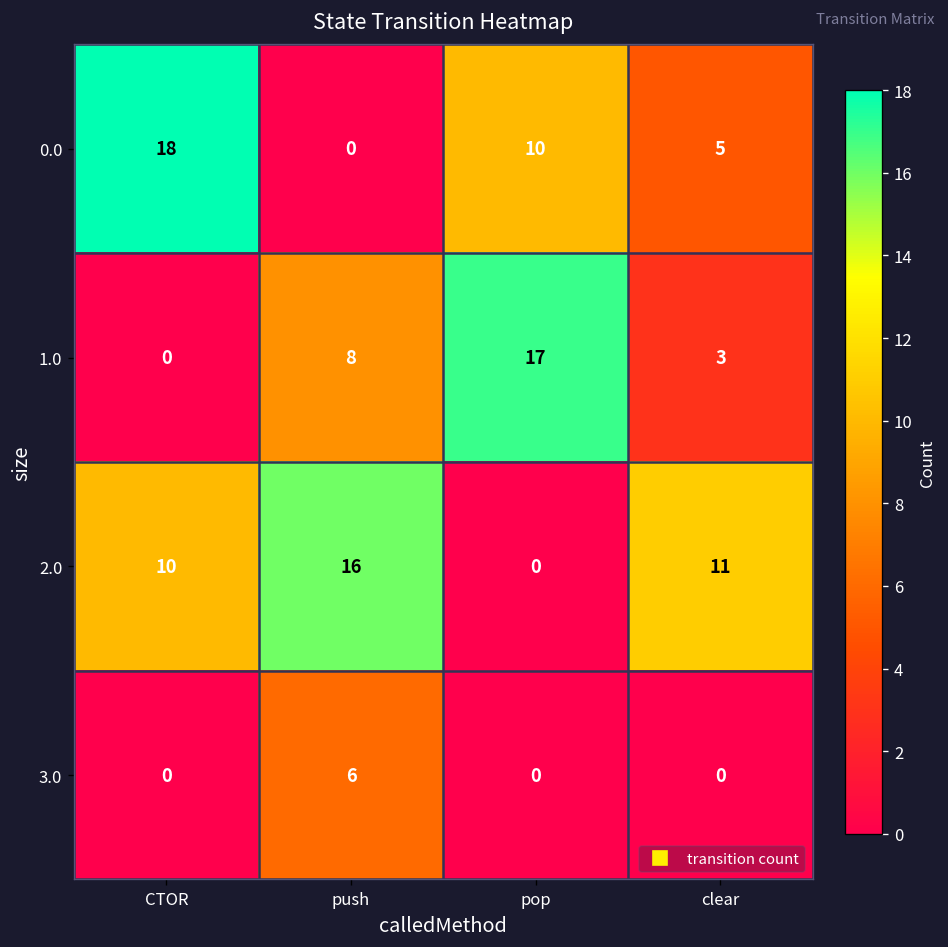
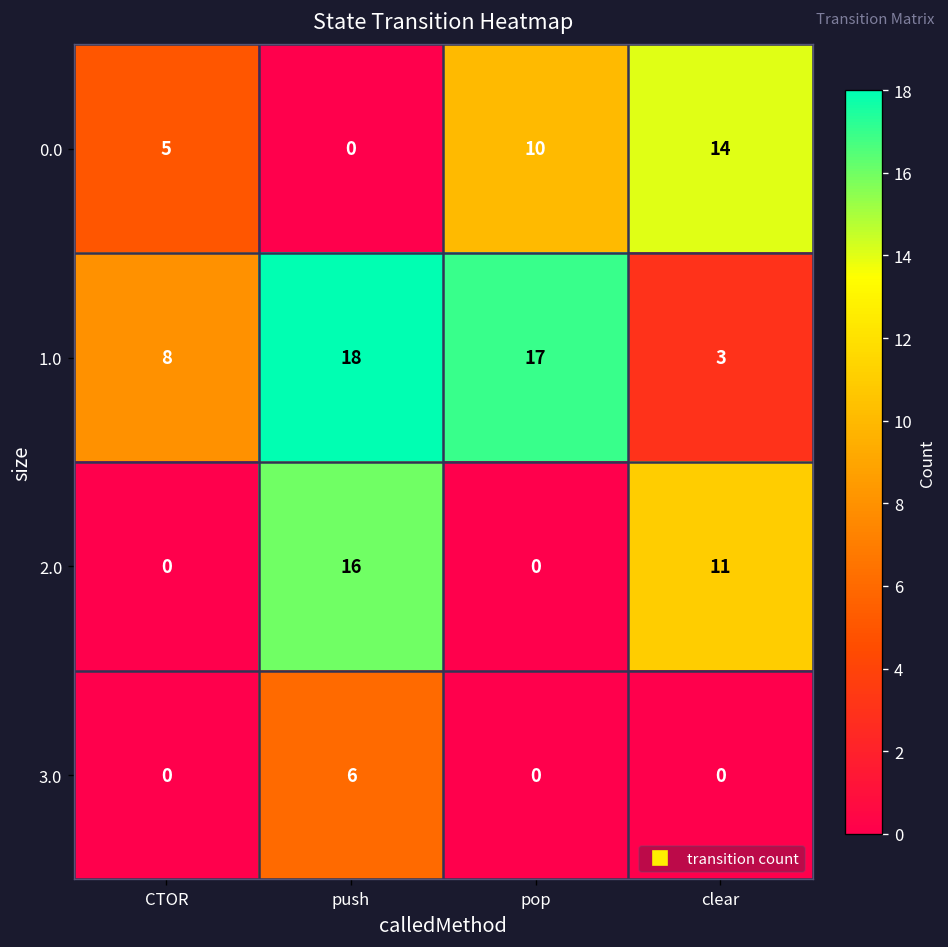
0.0, CTOR: 18 -> 5
0.0, clear: 5 -> 14
1.0, CTOR: 0 -> 8
1.0, push: 8 -> 18
2.0, CTOR: 10 -> 0
